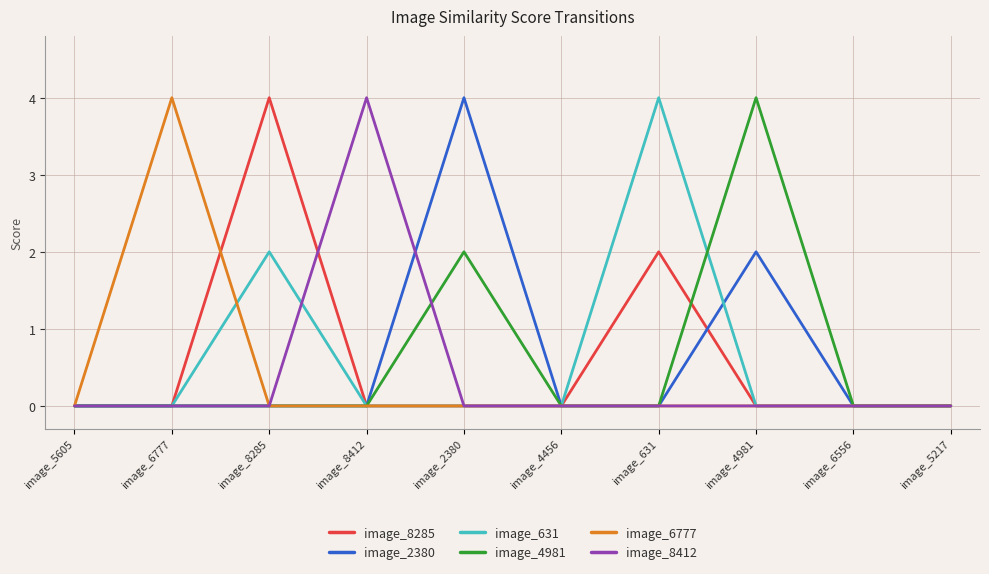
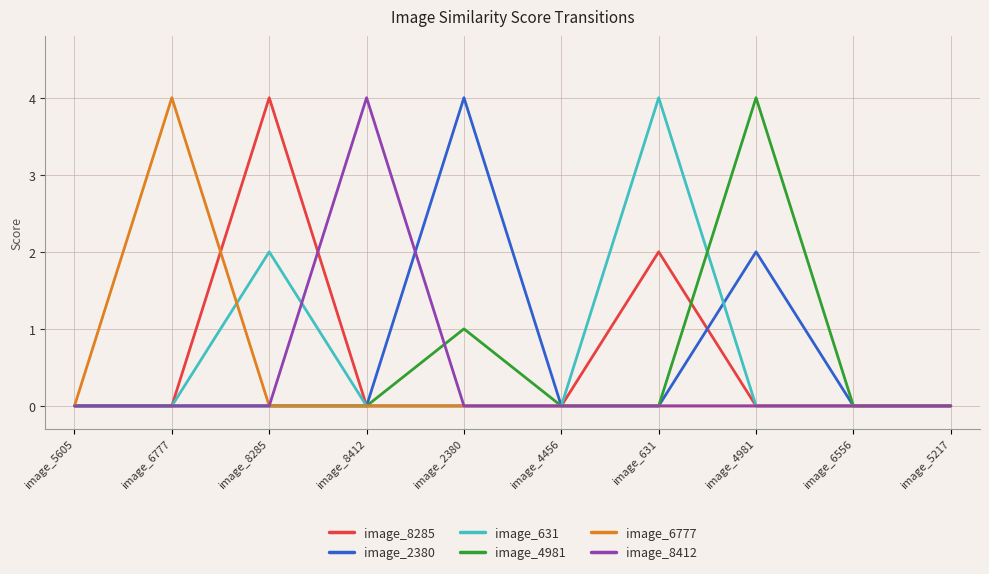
image_4981, image_2380: 2 -> 1
